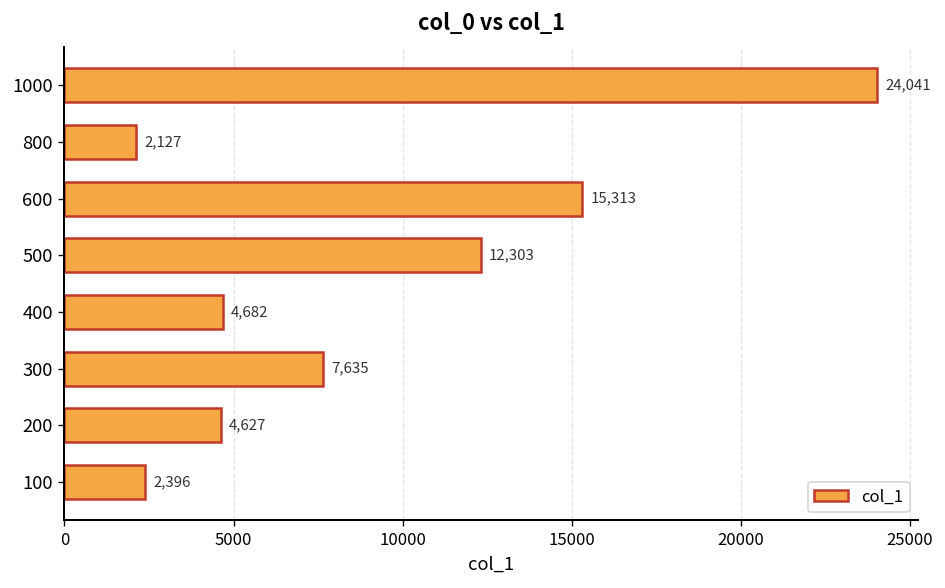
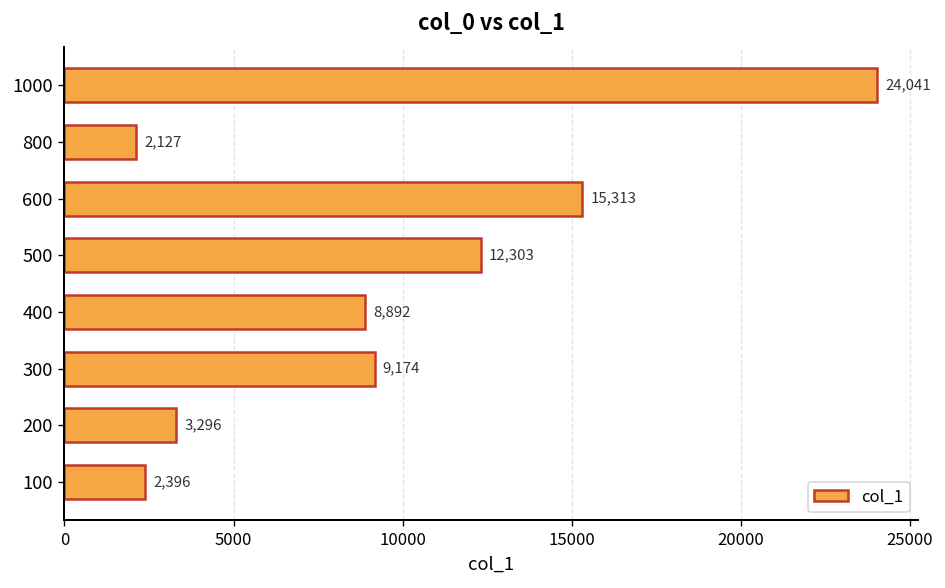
400: 4,682 -> 8,892
300: 7,635 -> 9,174
200: 4,627 -> 3,296
